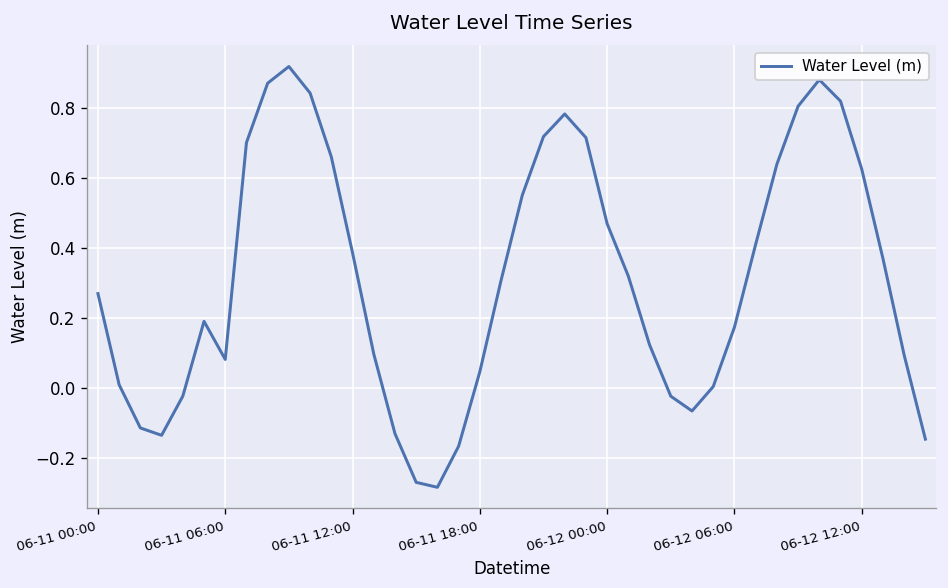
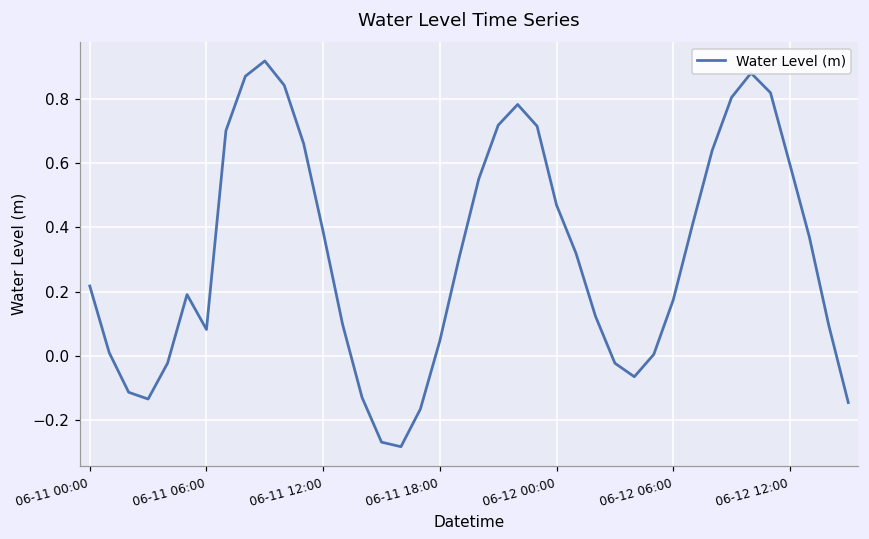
06-11 00:00: 0.27 -> 0.22
06-12 12:00: 0.63 -> 0.60
